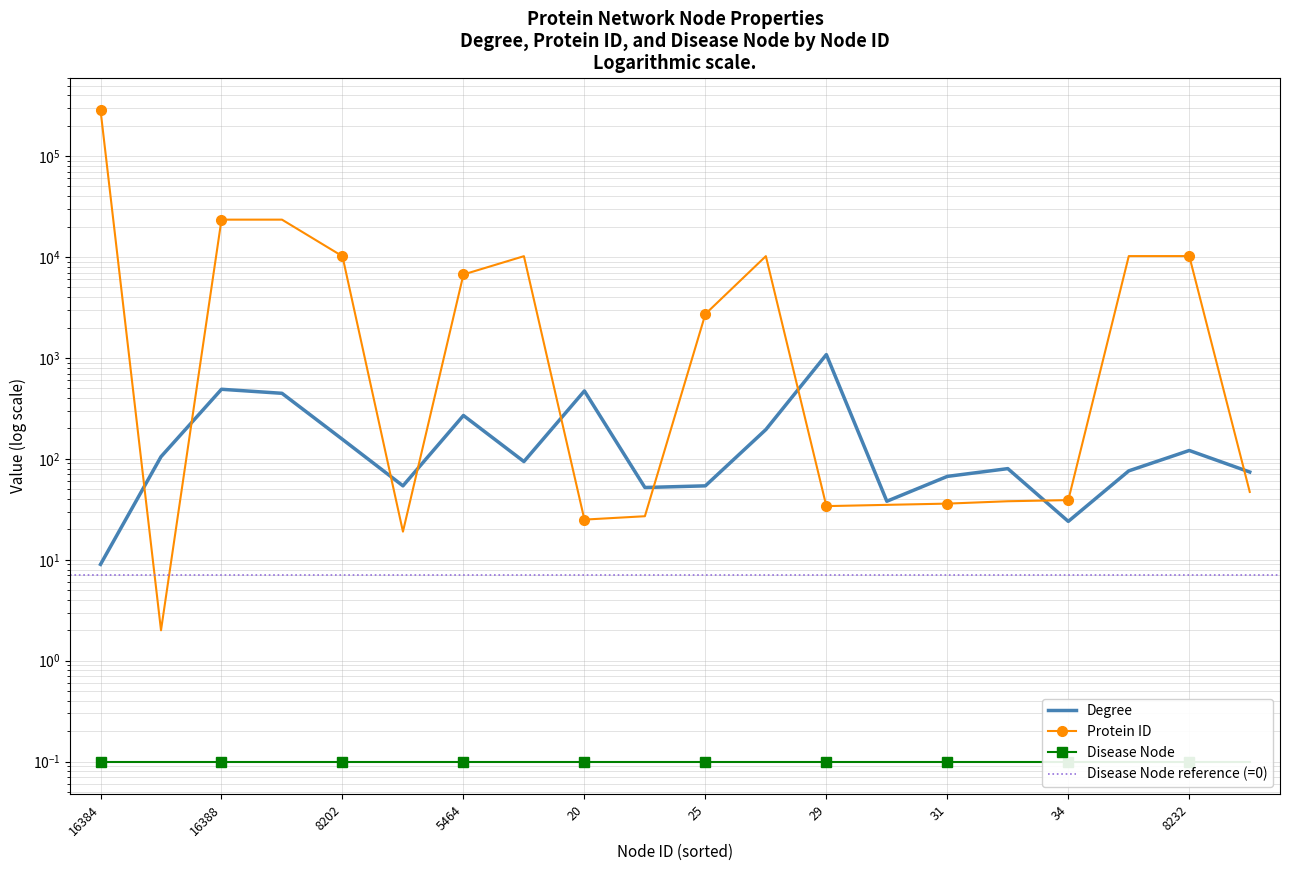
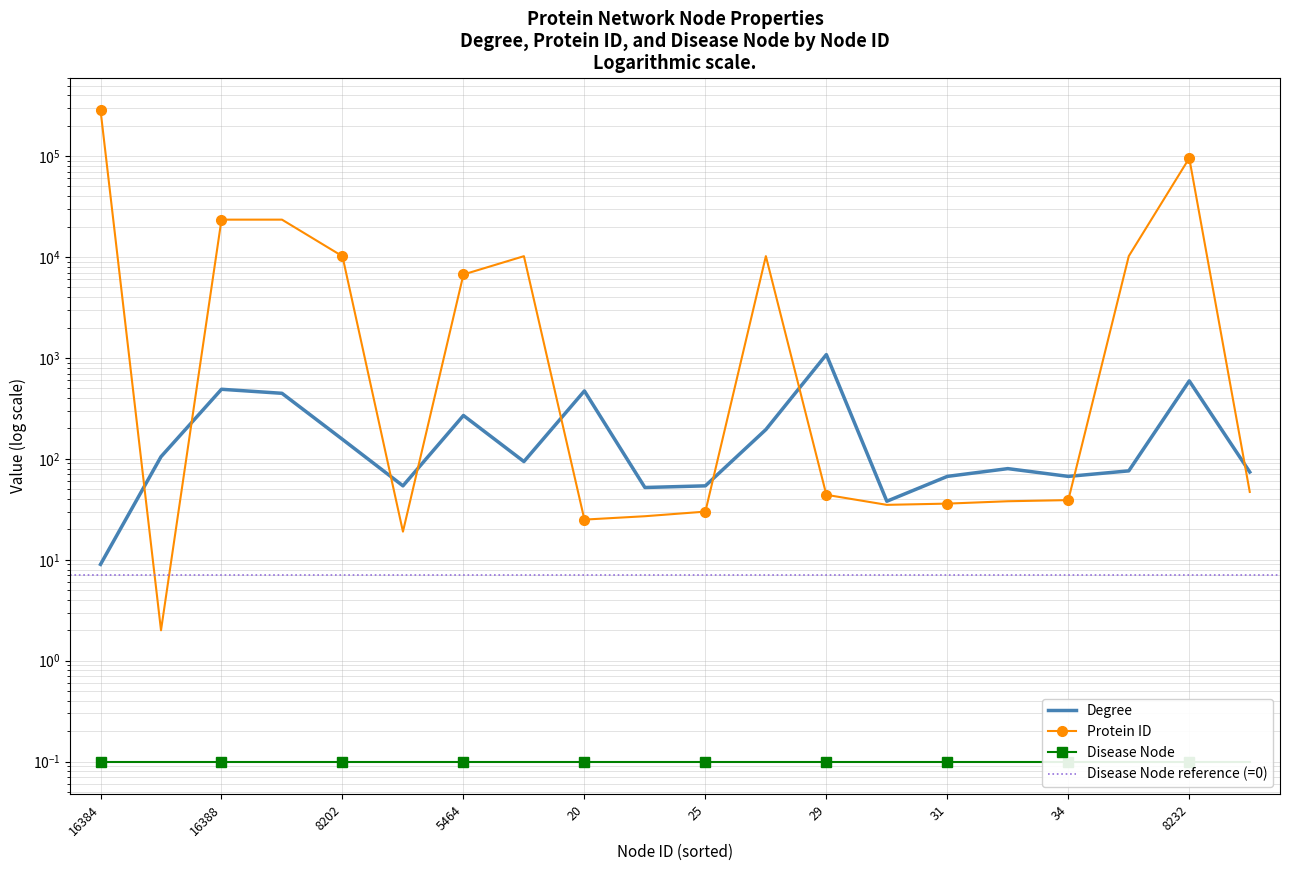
Protein ID, 25: 2700 -> 30
Protein ID, 29: 34 -> 40
Degree, 34: 24 -> 70
Degree, 8232: 120 -> 600
Protein ID, 8232: 10000 -> 100000
